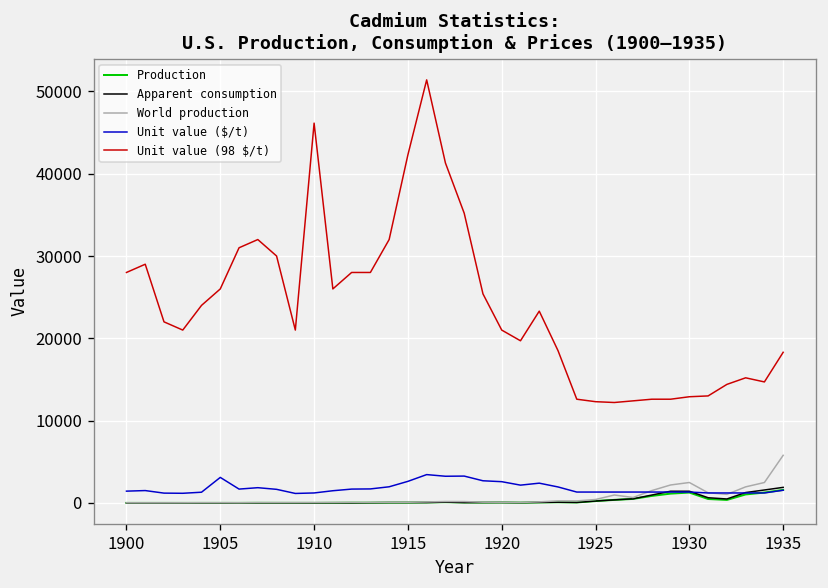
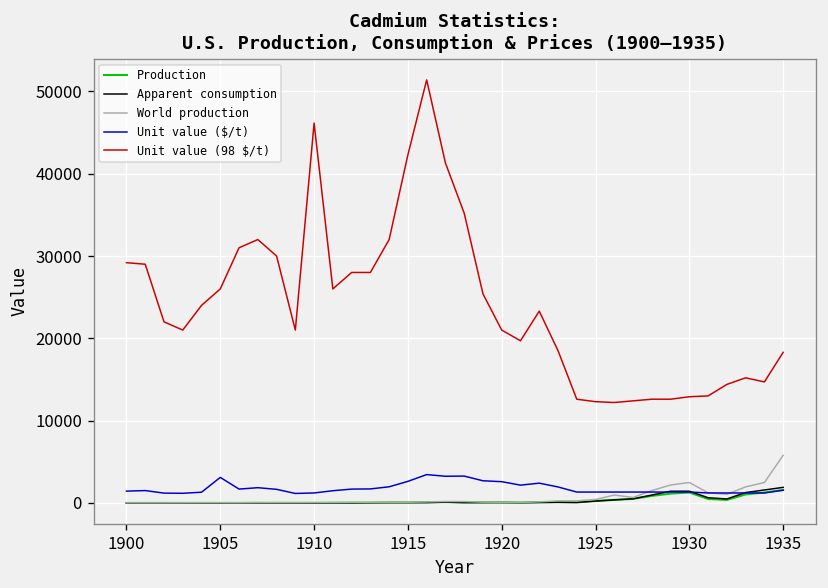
Unit value (98 $/t), 1900: 28000 -> 29000
